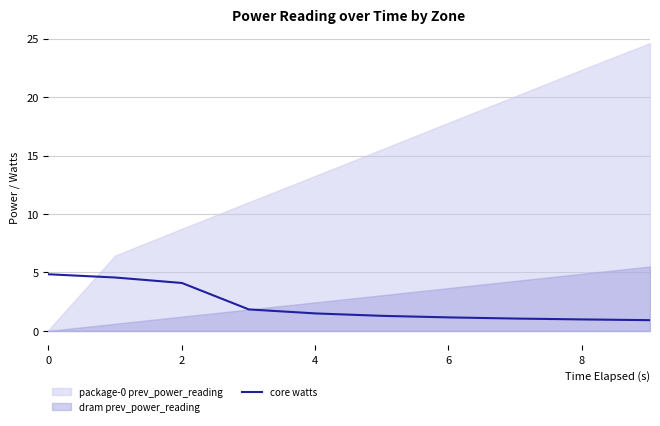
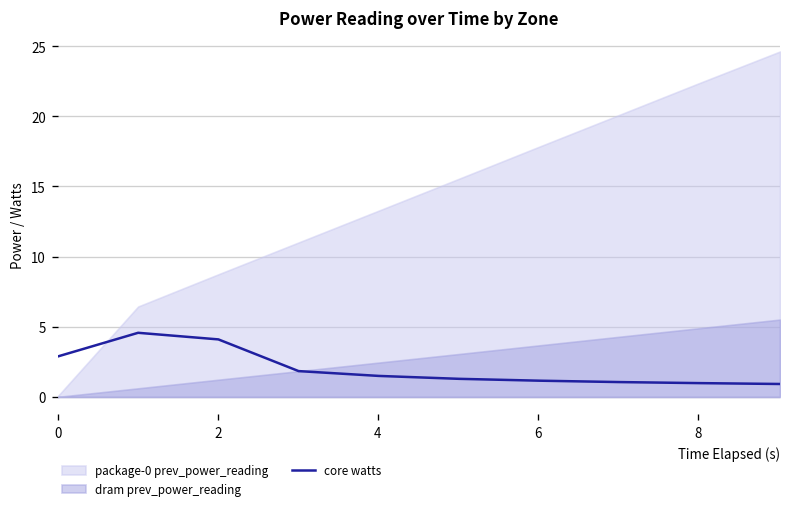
core watts, 0: 4.8 -> 2.9
